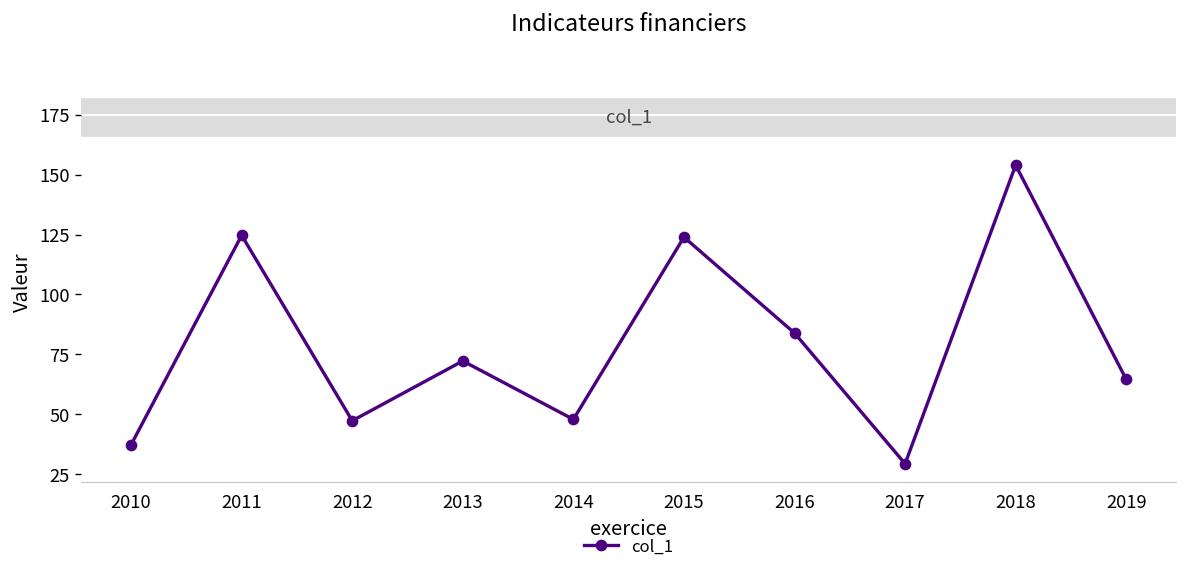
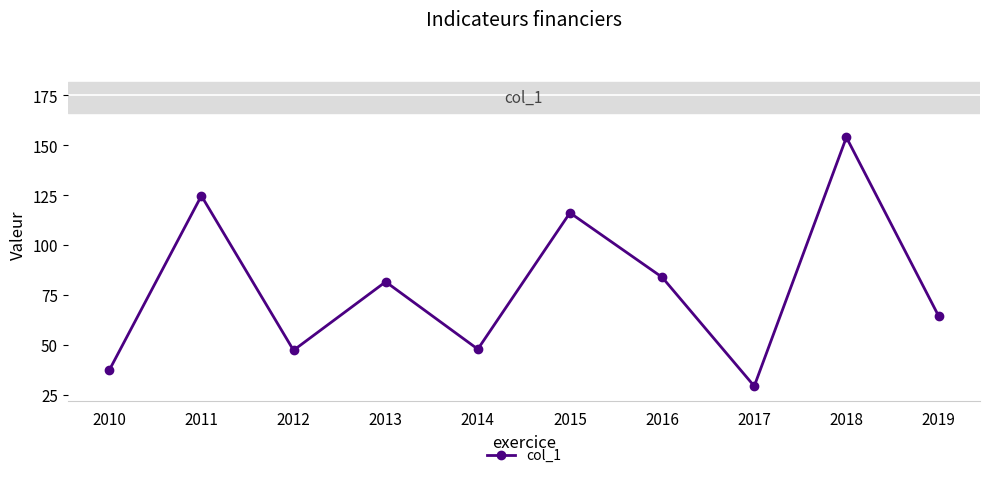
2013: 72 -> 82
2015: 124 -> 116
